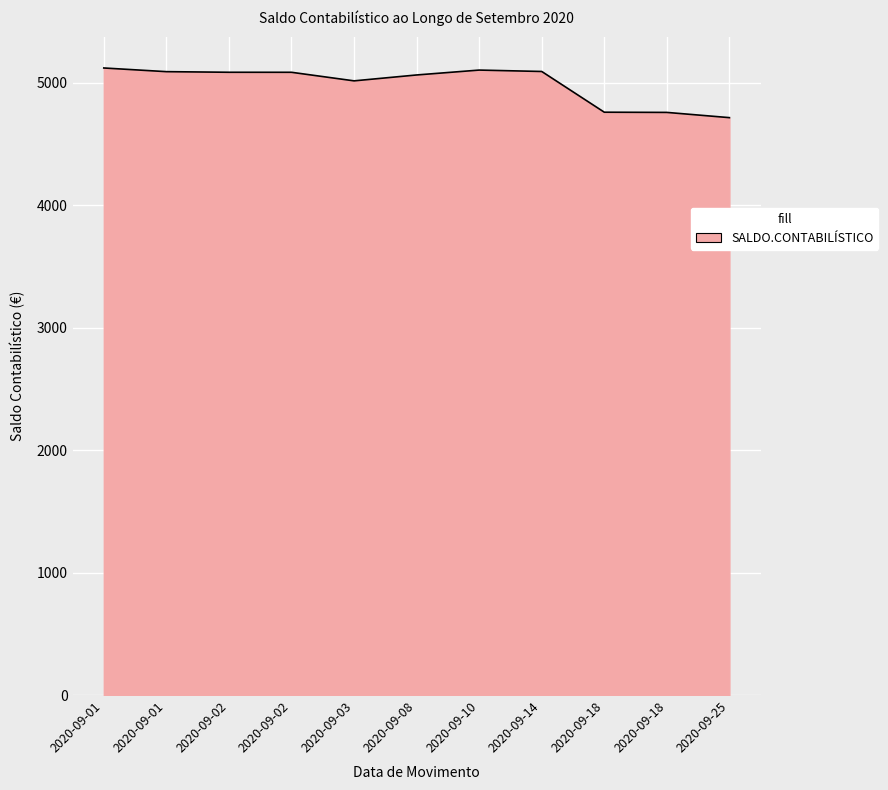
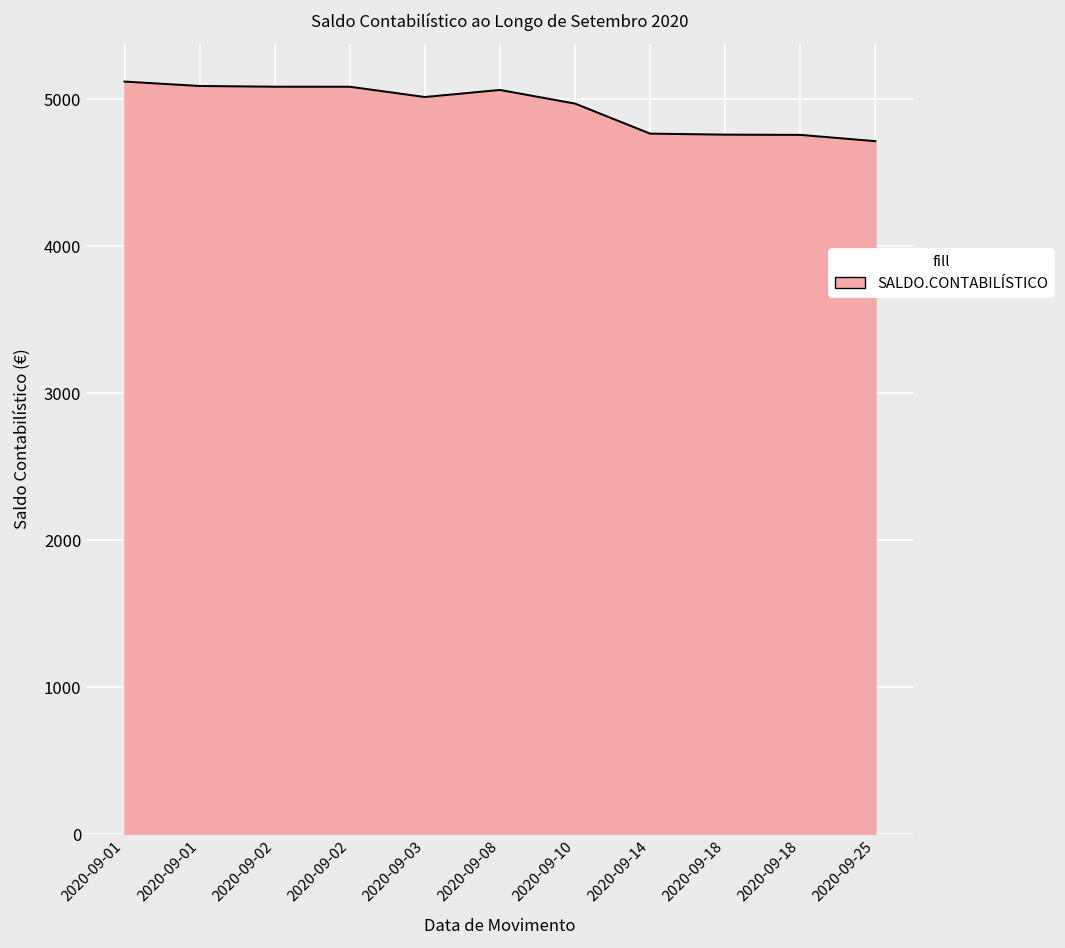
2020-09-10: 5100 -> 4970
2020-09-14: 5090 -> 4770
